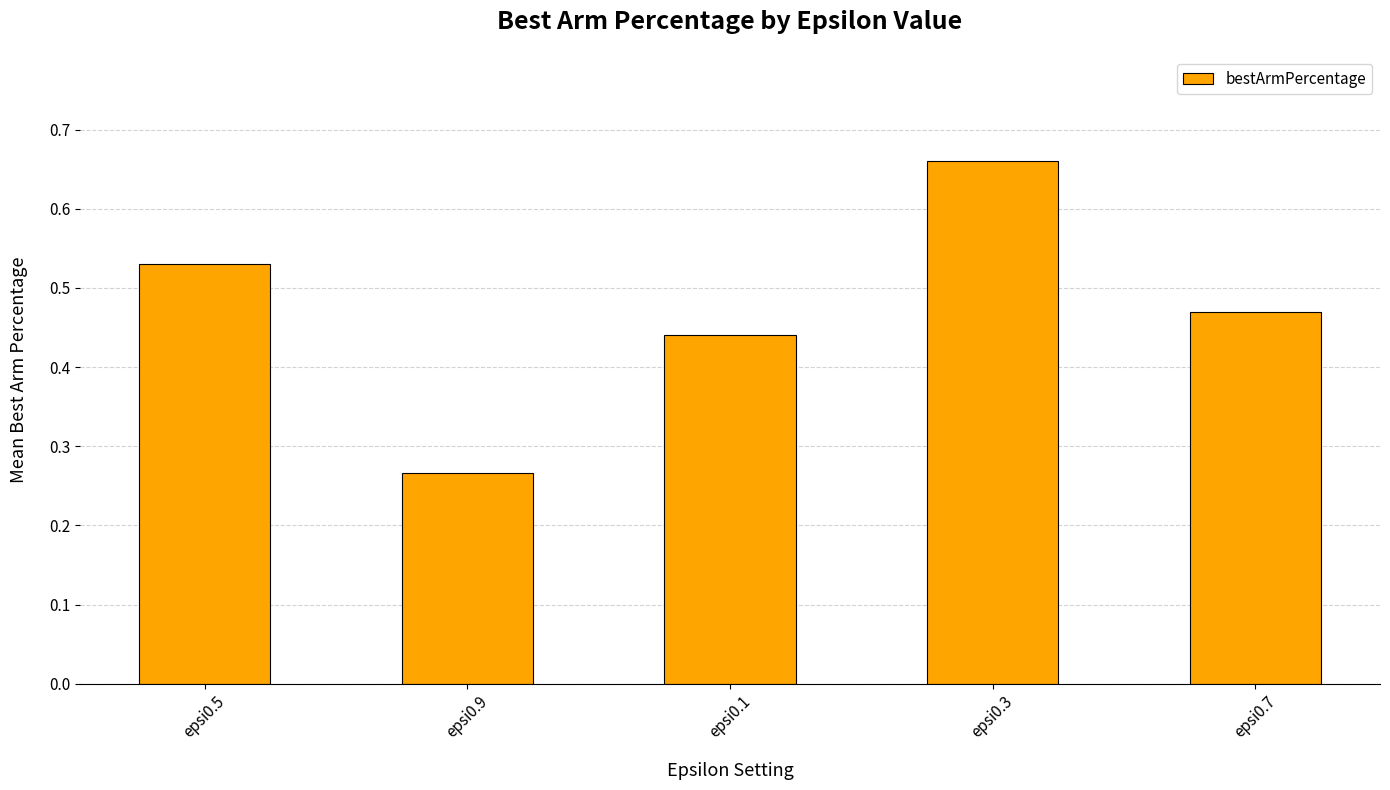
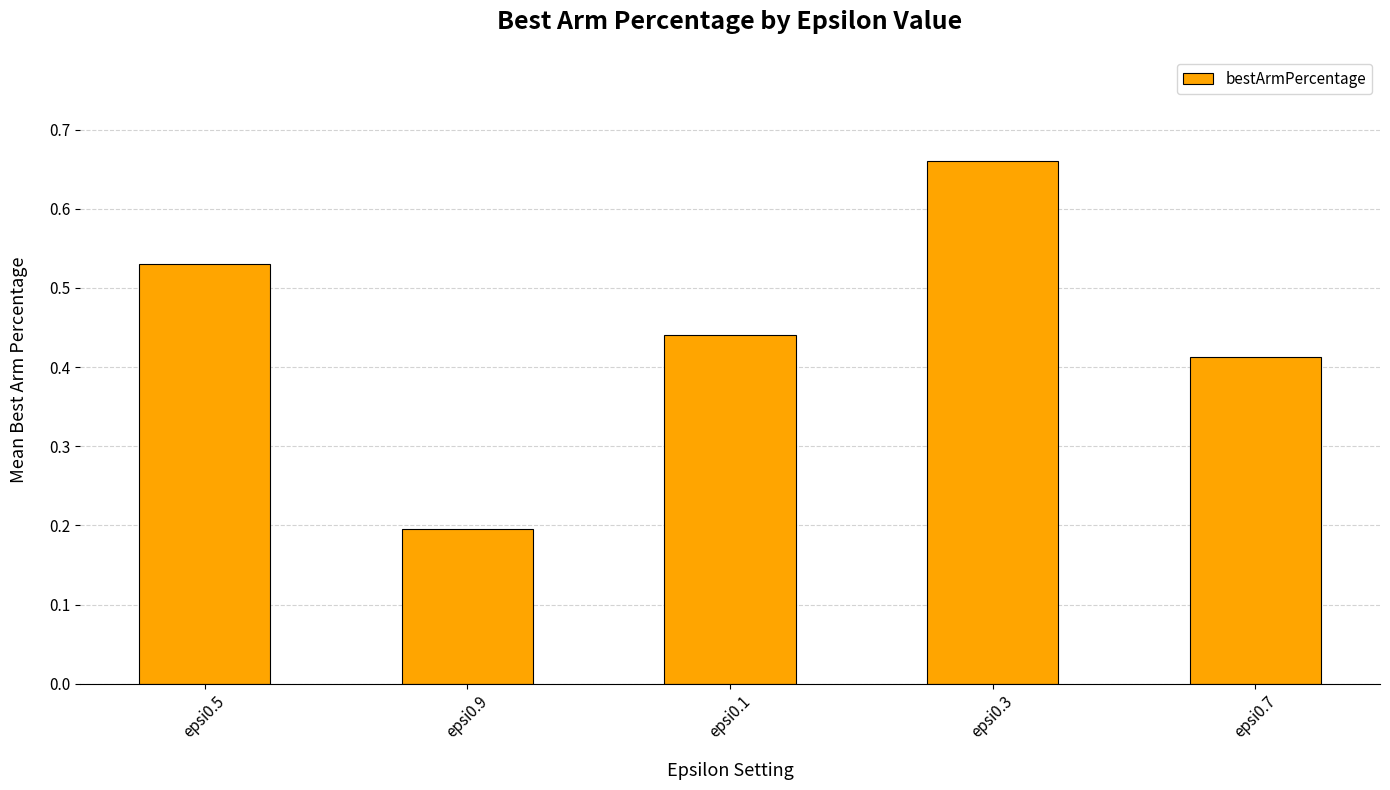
epsi0.9: 0.27 -> 0.20
epsi0.7: 0.47 -> 0.41
